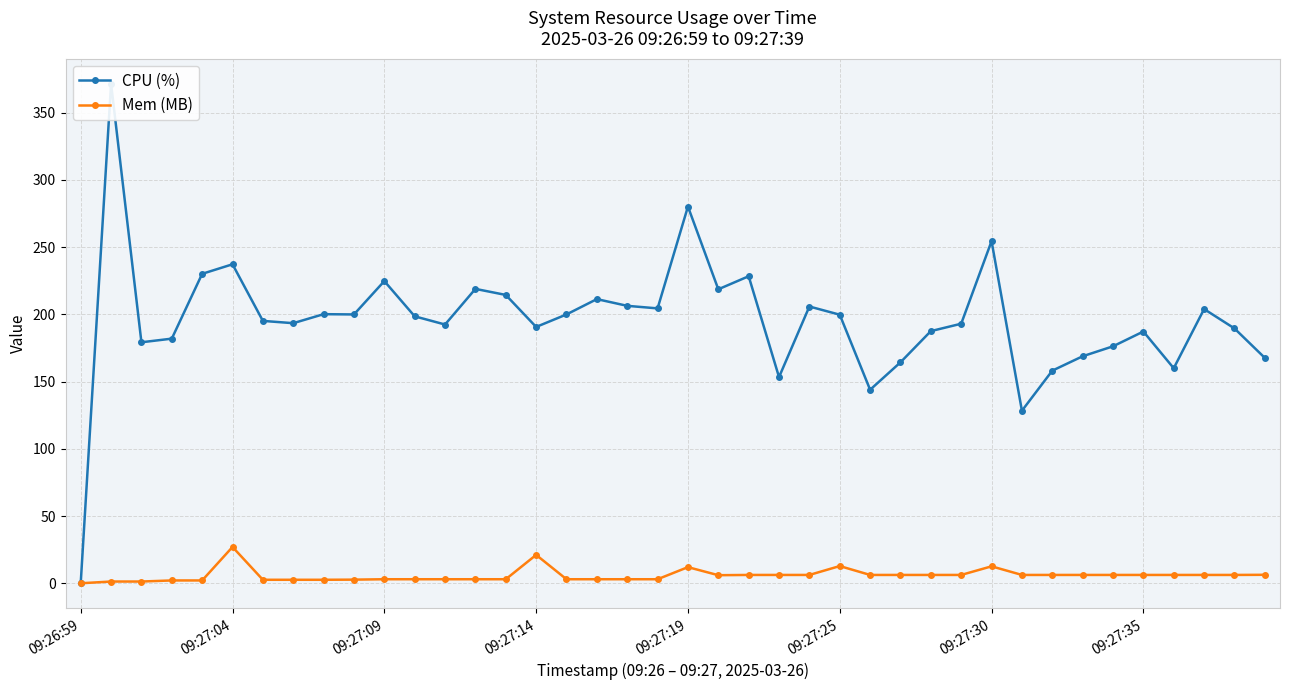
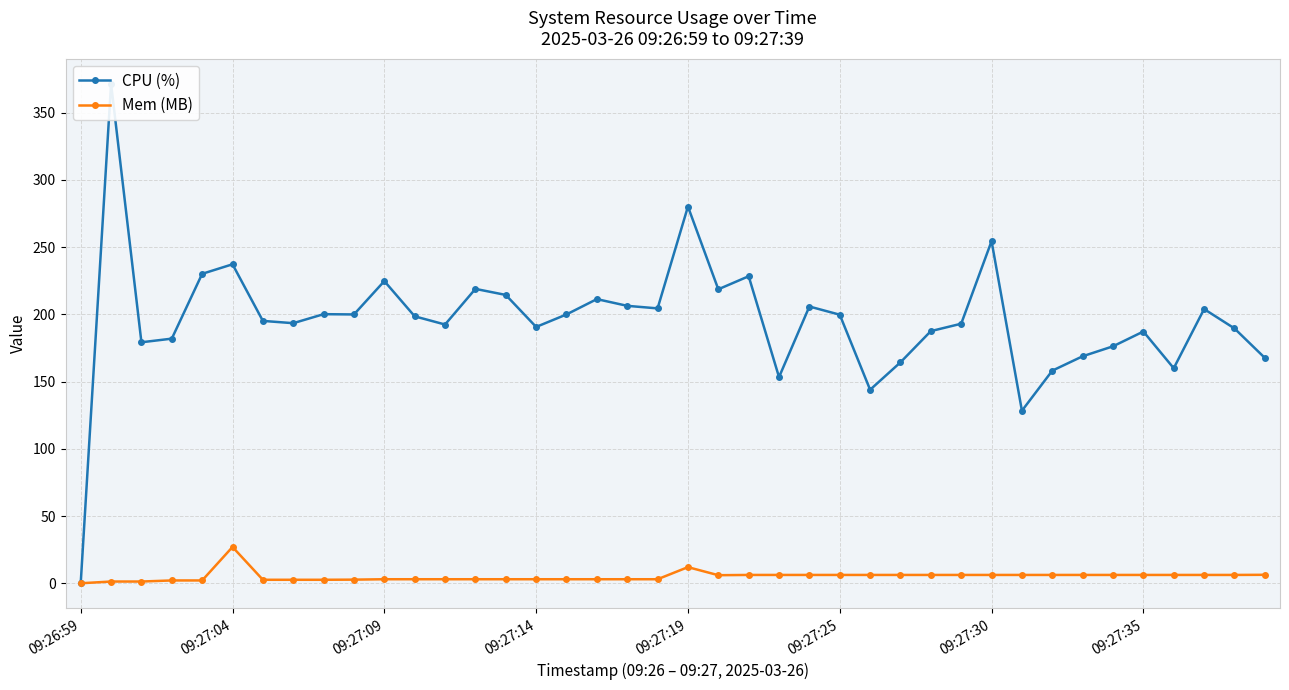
Mem (MB), 09:27:14: 21 -> 3
Mem (MB), 09:27:25: 13 -> 6
Mem (MB), 09:27:30: 13 -> 6
